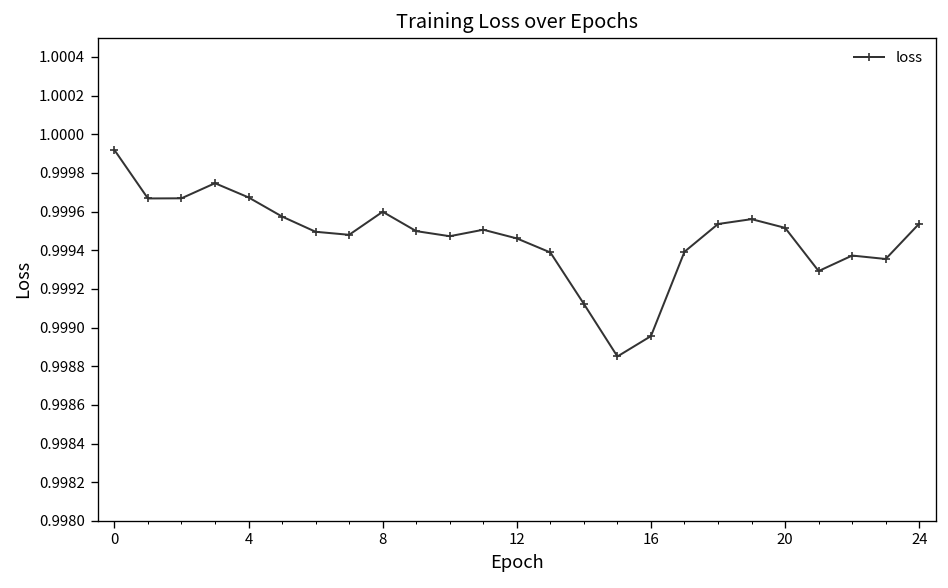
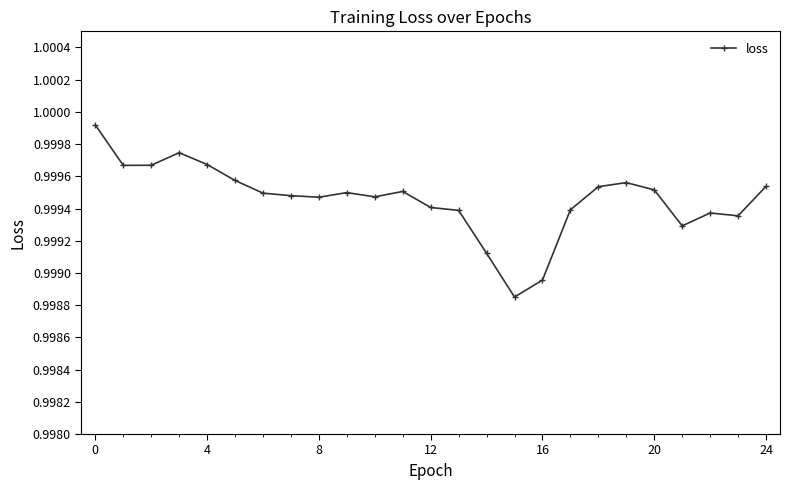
8: 0.99960 -> 0.99947
12: 0.99946 -> 0.99941
